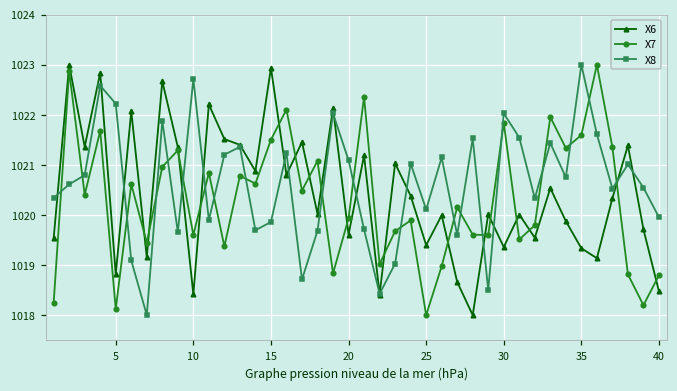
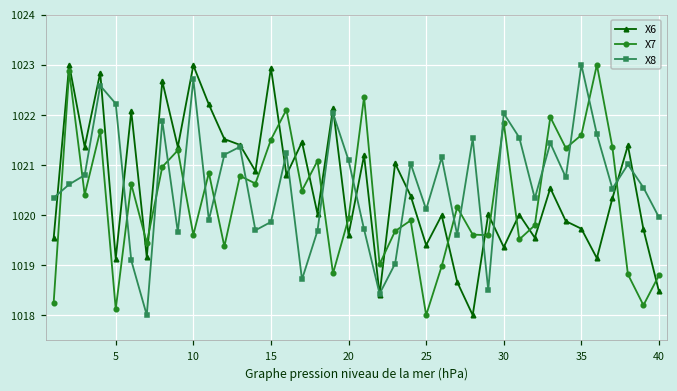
X6, 5: 1018.8 -> 1019.1
X6, 10: 1018.4 -> 1023.0
X6, 35: 1019.3 -> 1019.7
